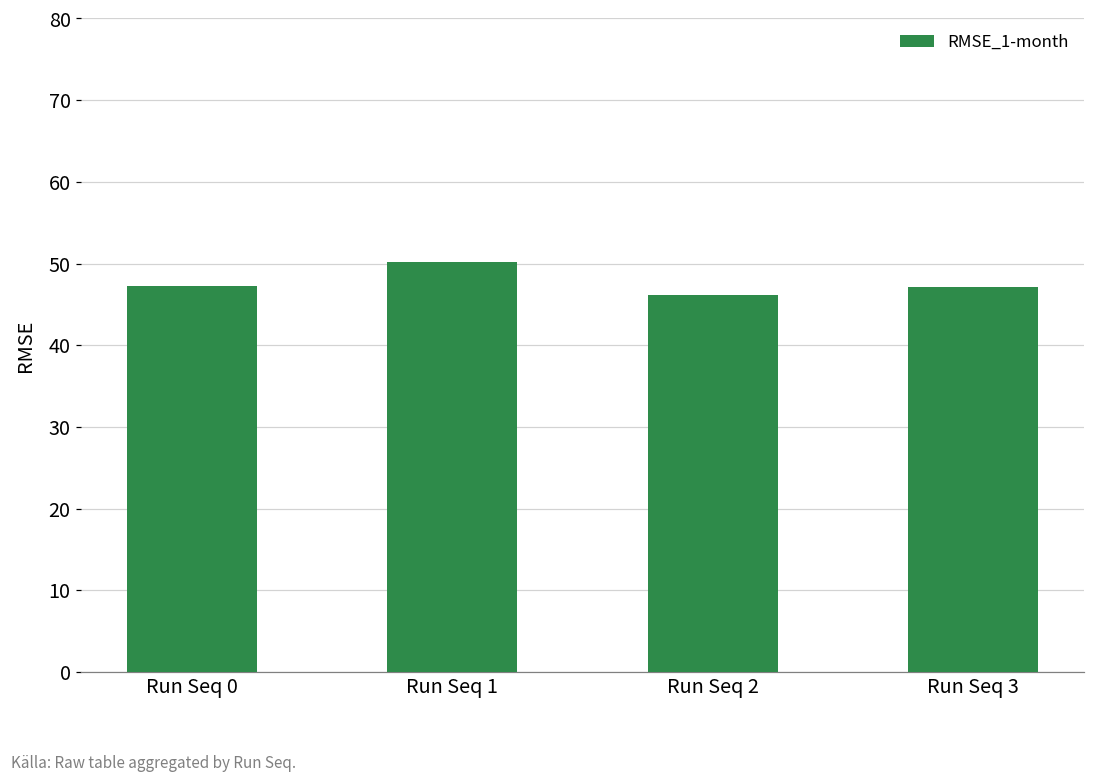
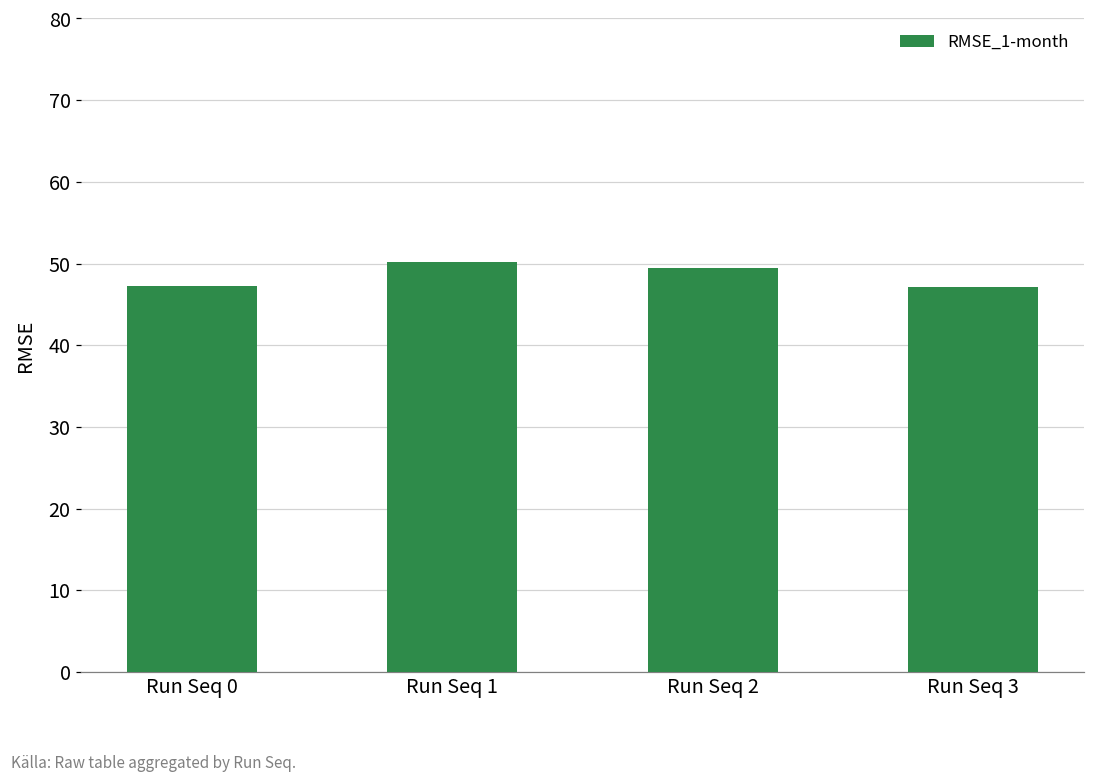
Run Seq 2: 46 -> 50
